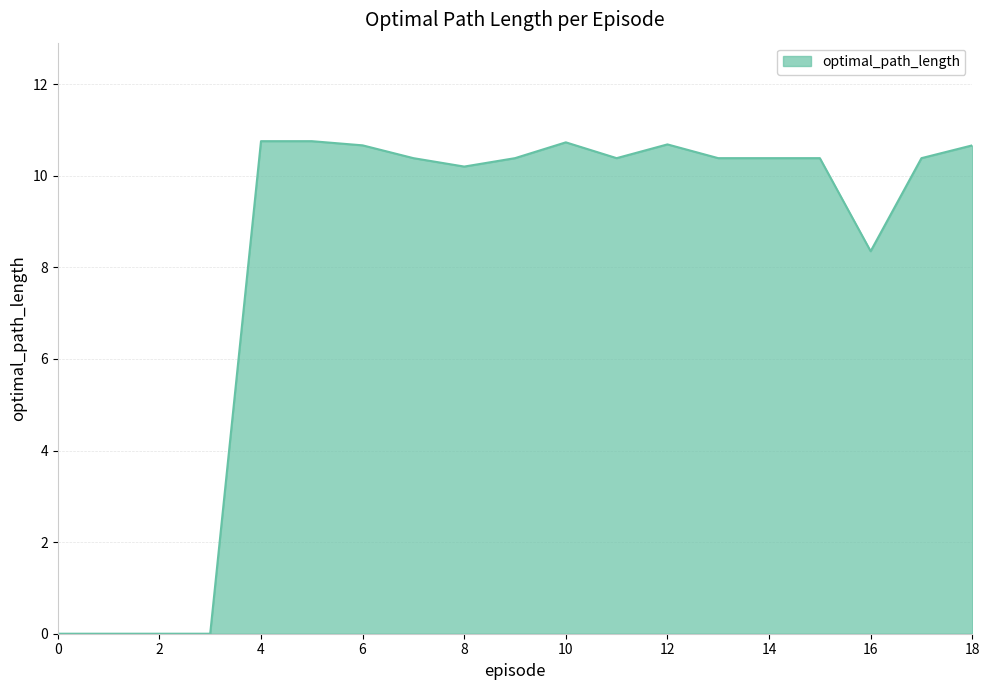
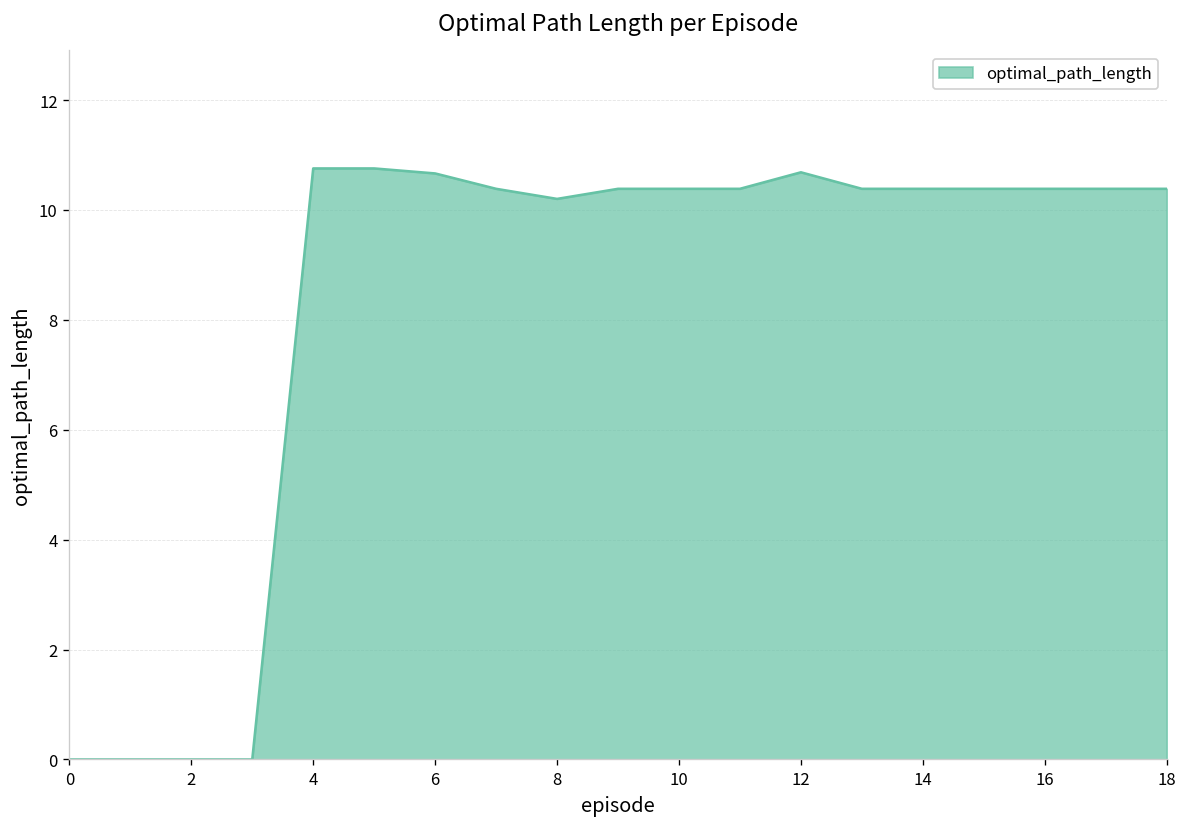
10: 10.7 -> 10.4
16: 8.4 -> 10.4
18: 10.7 -> 10.4
